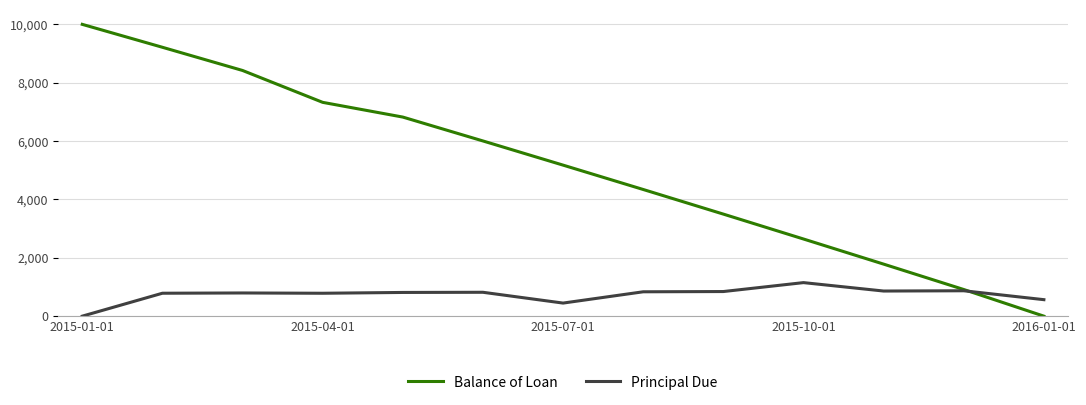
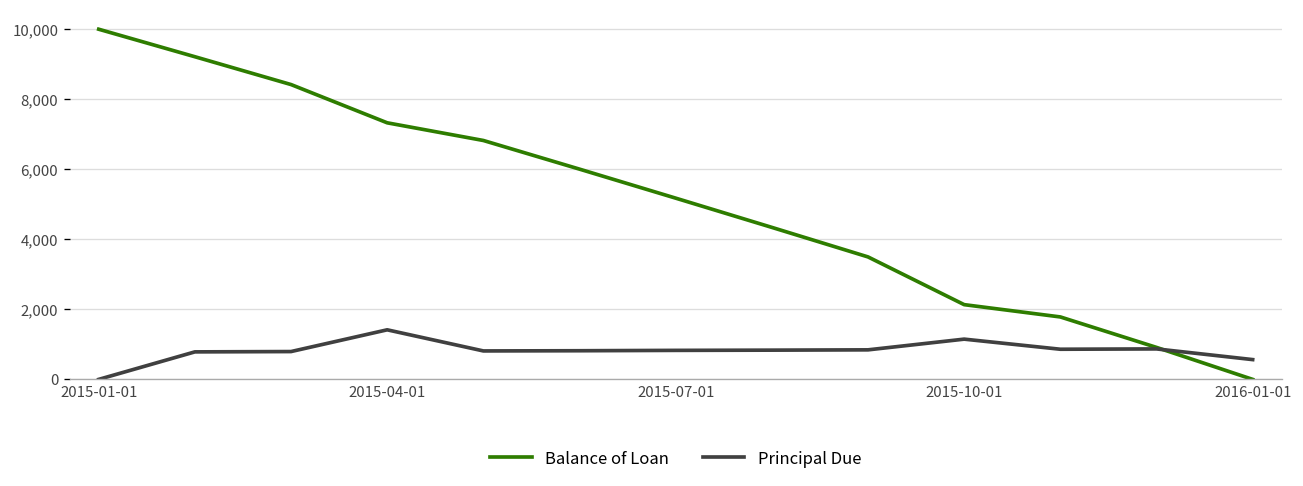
Principal Due, 2015-04-01: 800 -> 1,400
Principal Due, 2015-07-01: 400 -> 800
Balance of Loan, 2015-10-01: 2,600 -> 2,100
